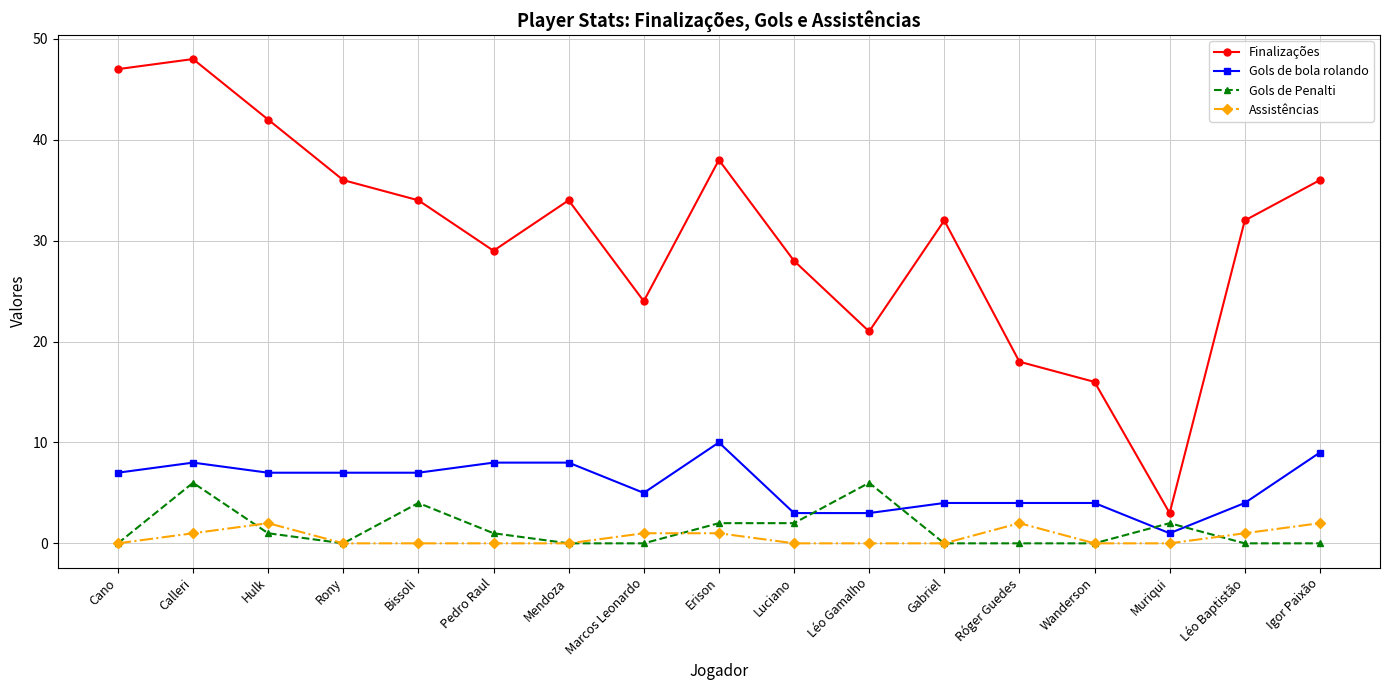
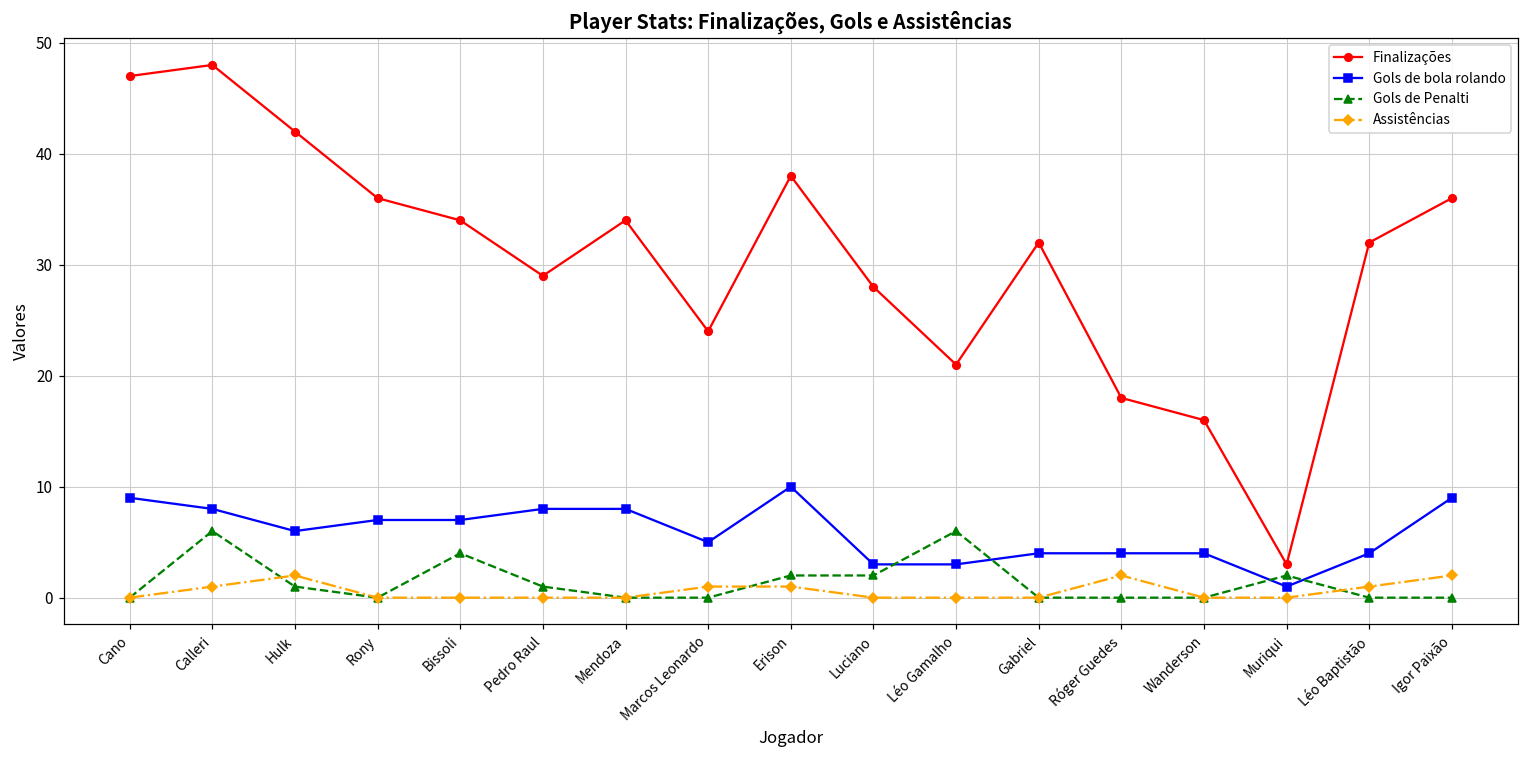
Gols de bola rolando, Cano: 7 -> 9
Gols de bola rolando, Hulk: 7 -> 6
